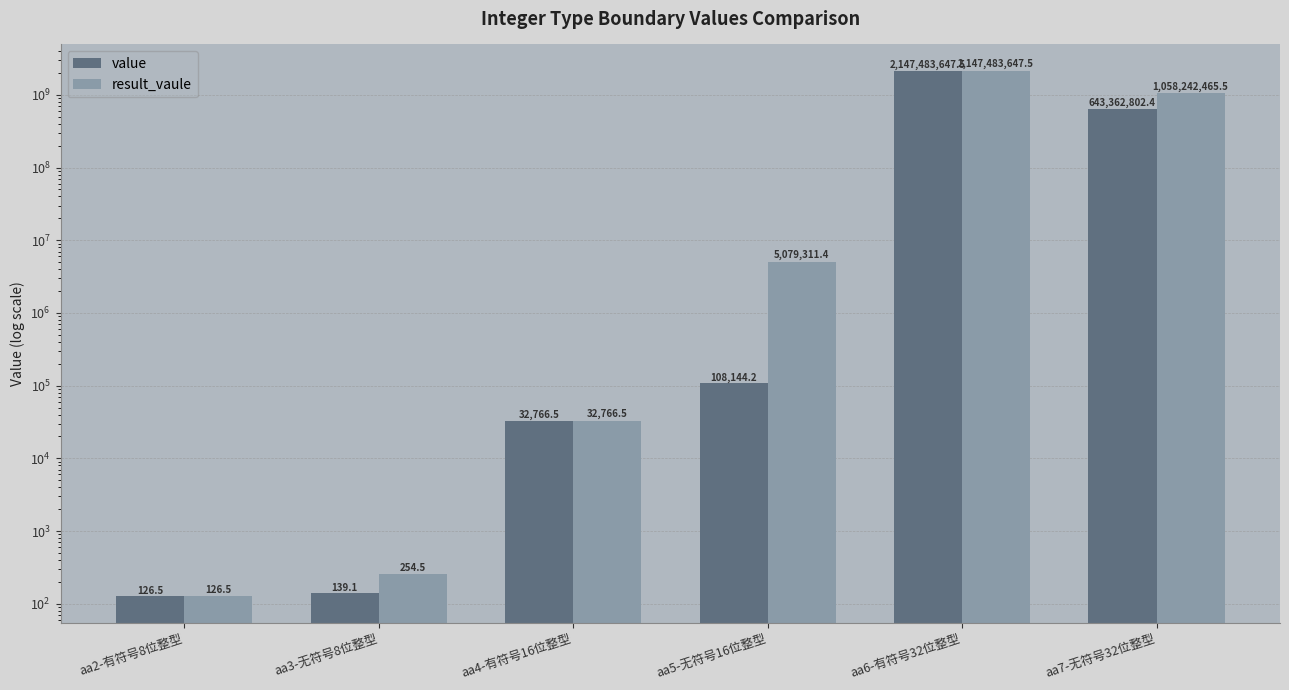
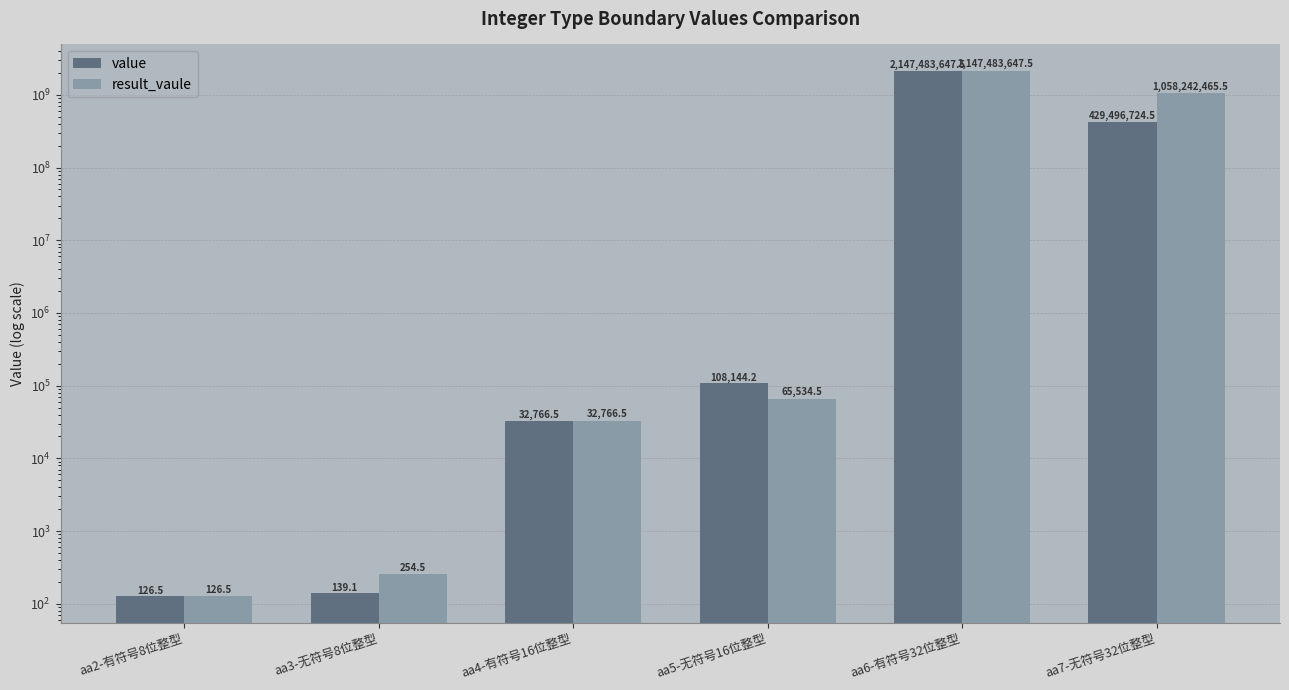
result_vaule, aa5-无符号16位整型: 5,079,311.4 -> 65,534.5
value, aa7-无符号32位整型: 643,362,802.4 -> 429,496,724.5
